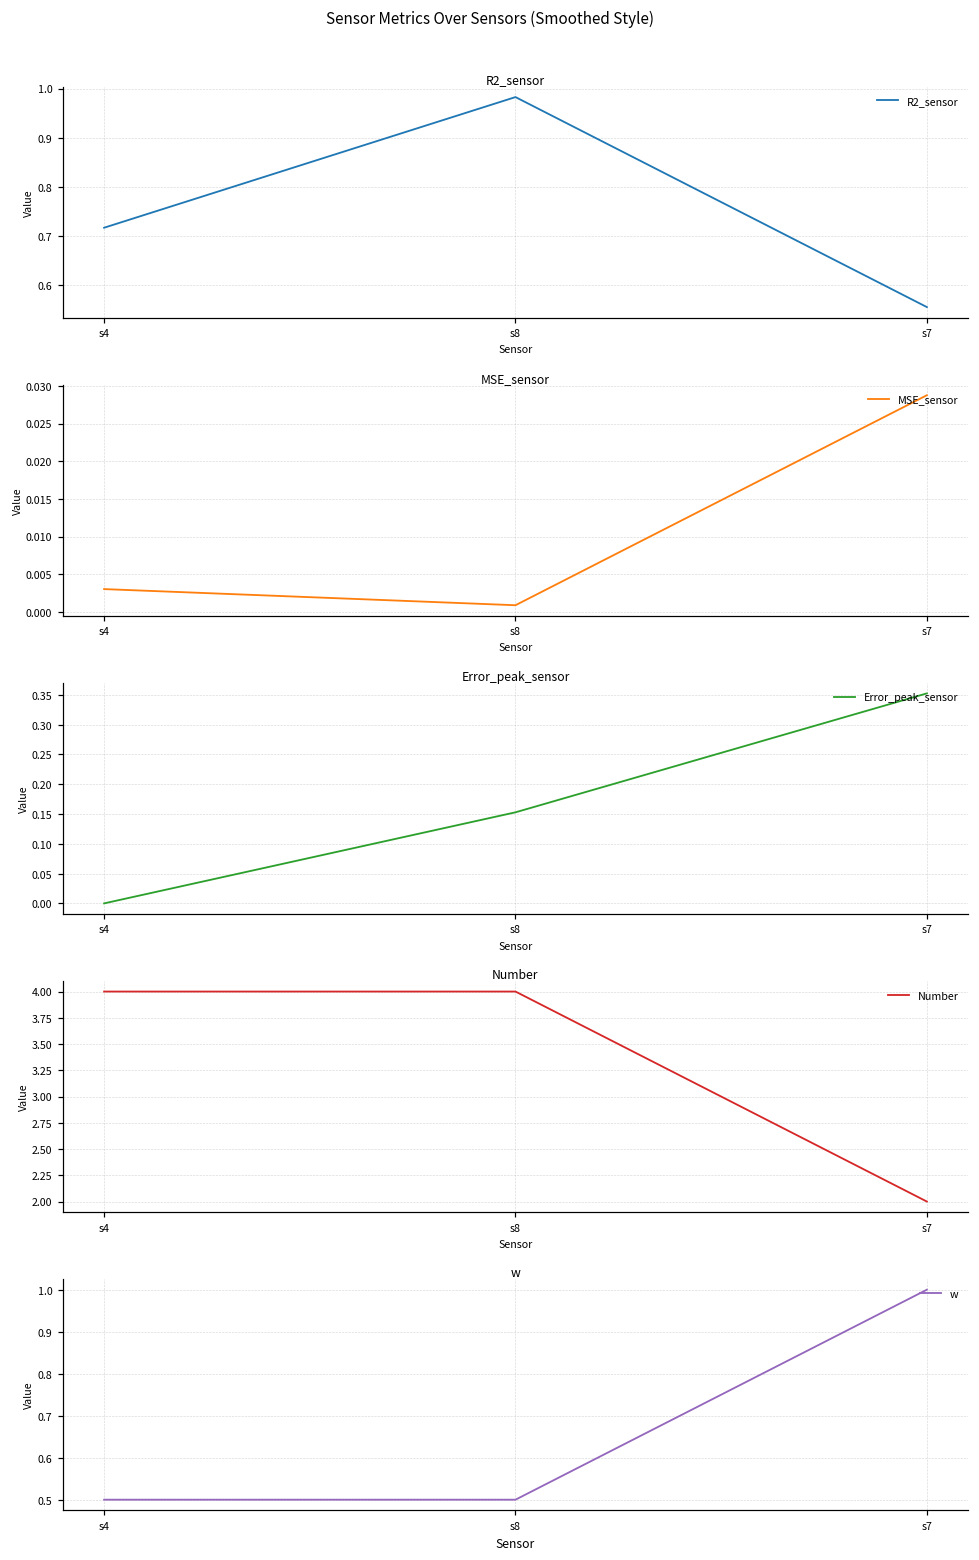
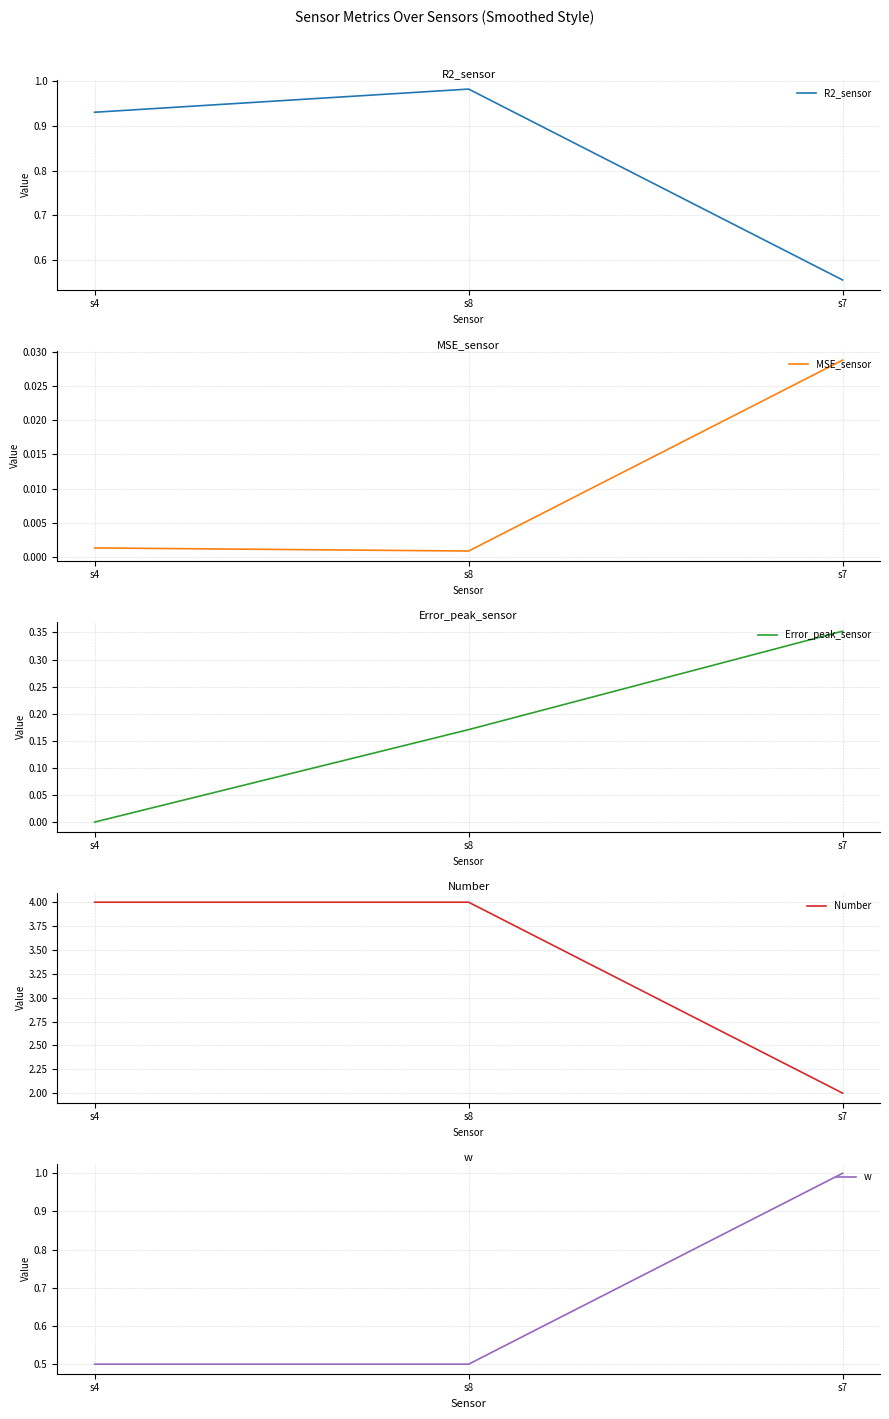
R2_sensor, s4: 0.72 -> 0.93
MSE_sensor, s4: 0.003 -> 0.001
Error_peak_sensor, s8: 0.15 -> 0.17
